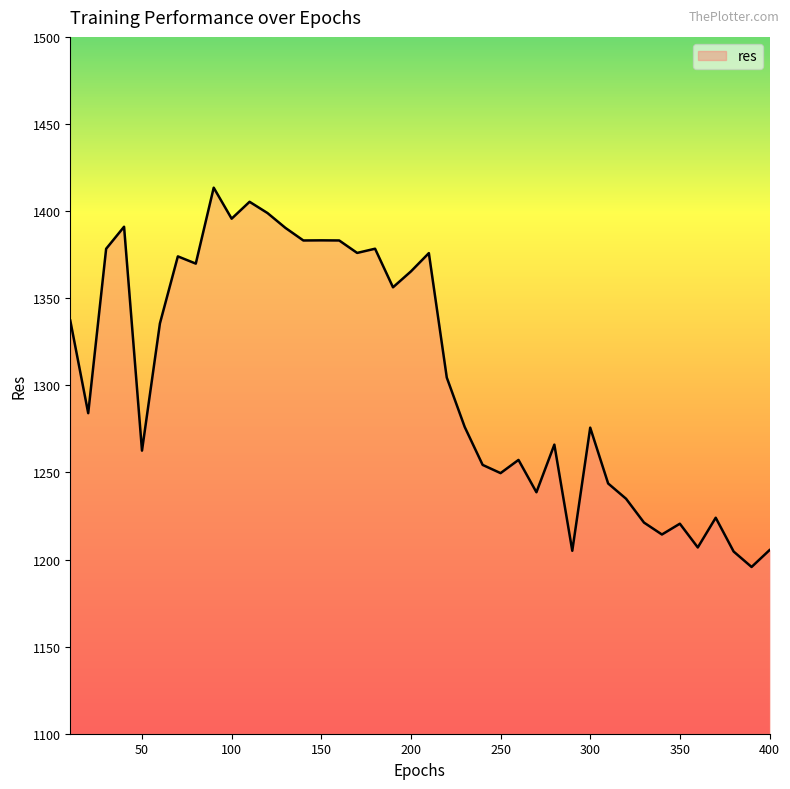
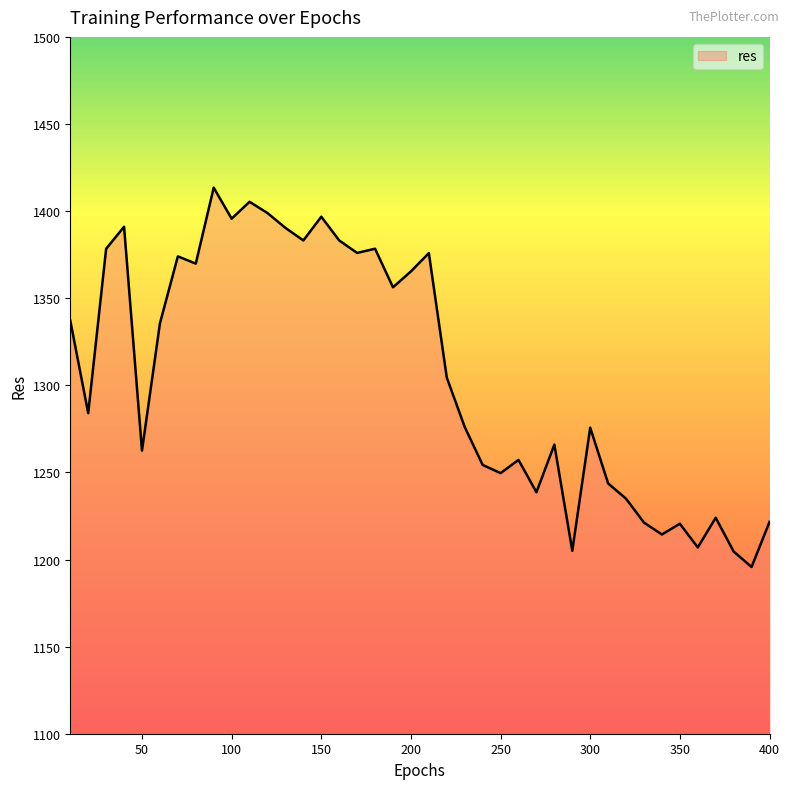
150: 1383 -> 1397
400: 1205 -> 1222
